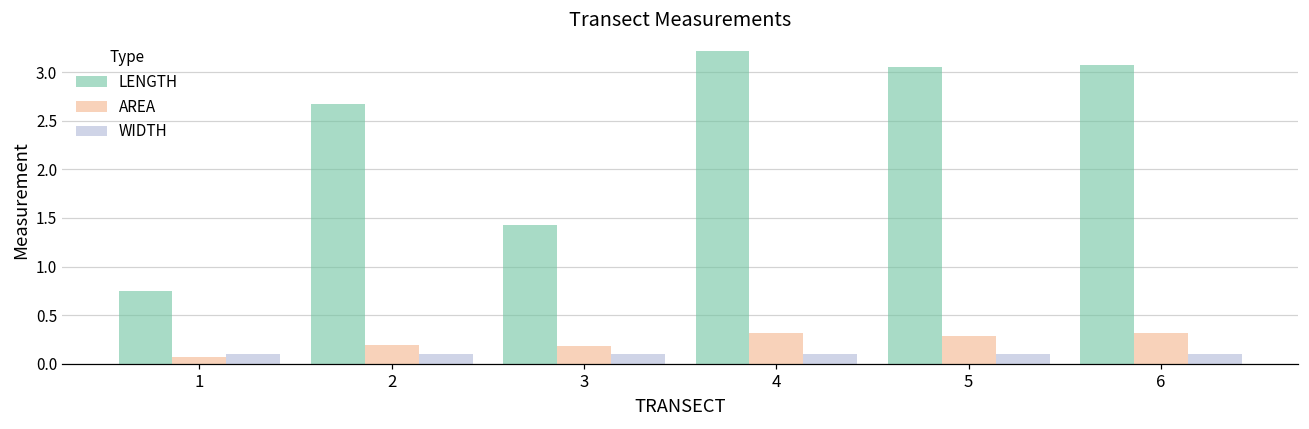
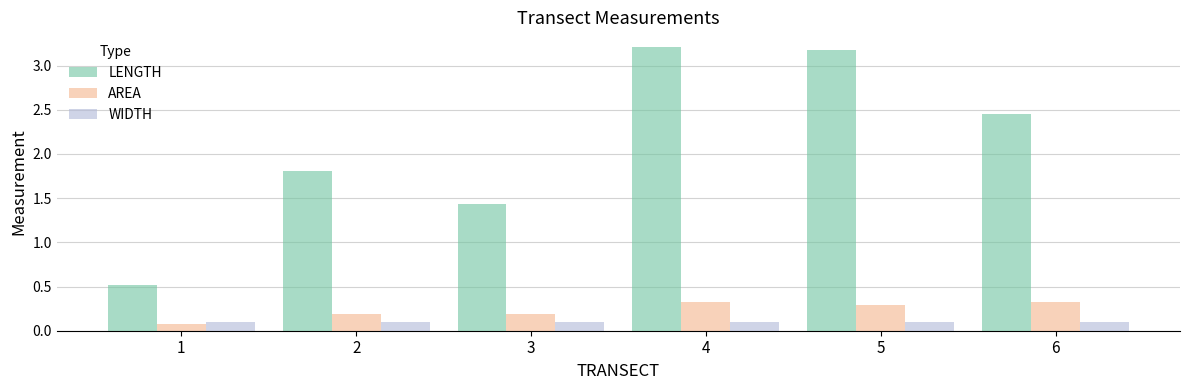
LENGTH, 1: 0.7 -> 0.5
LENGTH, 2: 2.7 -> 1.8
LENGTH, 5: 3.1 -> 3.2
LENGTH, 6: 3.1 -> 2.5
